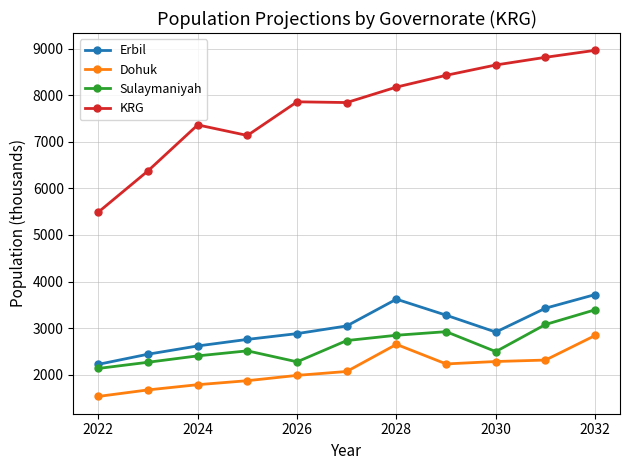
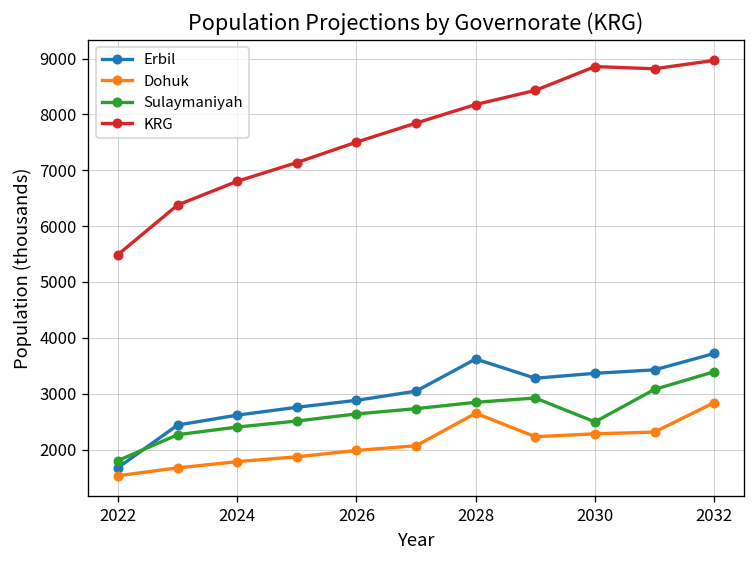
Erbil, 2022: 2200 -> 1700
Sulaymaniyah, 2022: 2100 -> 1800
KRG, 2024: 7400 -> 6800
Sulaymaniyah, 2026: 2300 -> 2600
KRG, 2026: 7900 -> 7500
Erbil, 2030: 2900 -> 3400
KRG, 2030: 8700 -> 8900
